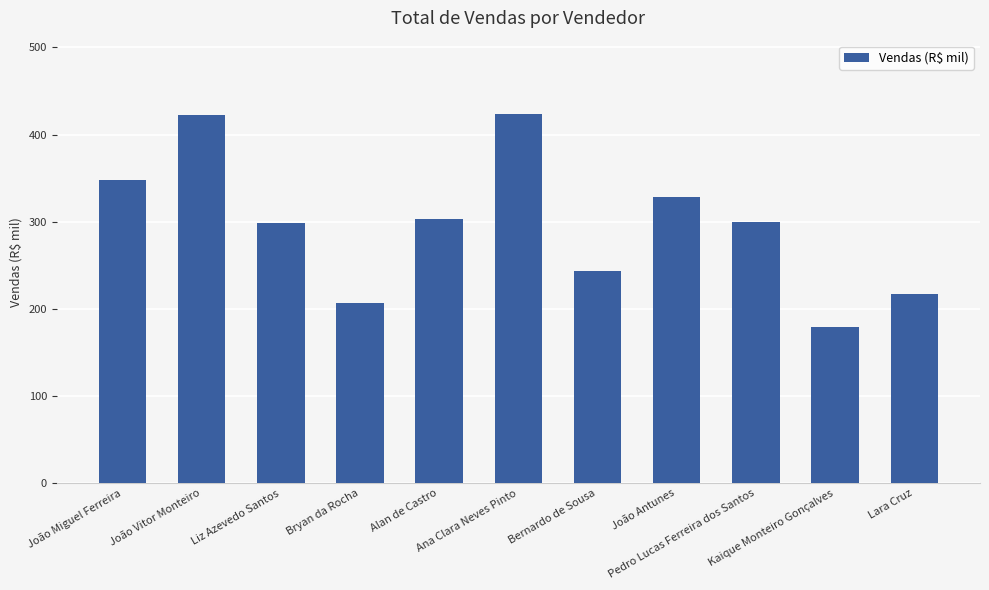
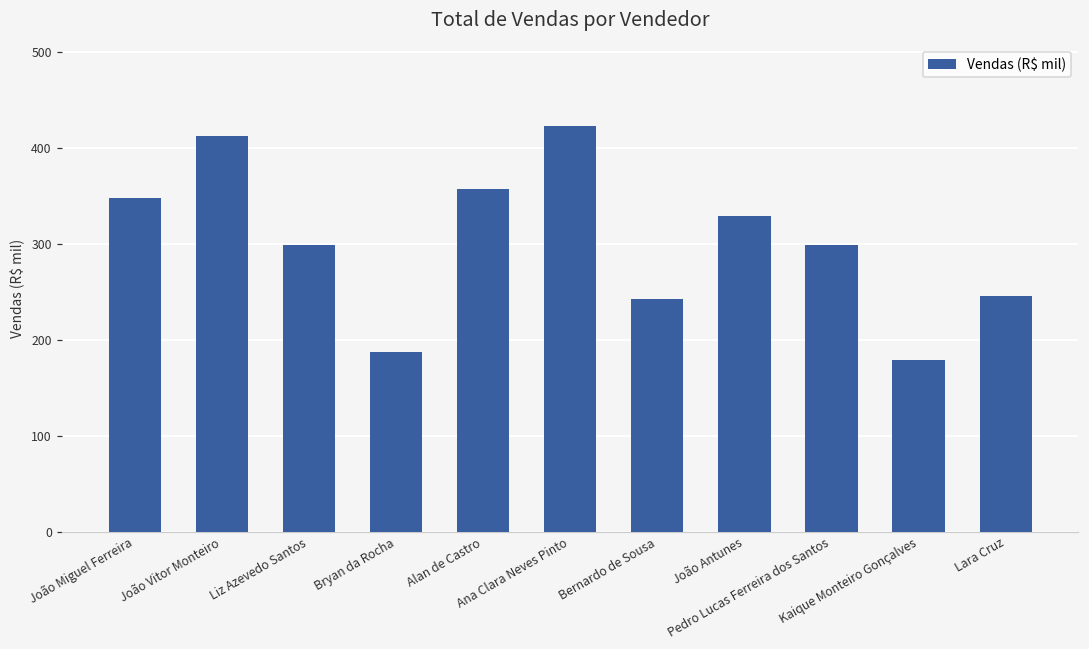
João Vitor Monteiro: 420 -> 410
Bryan da Rocha: 210 -> 190
Alan de Castro: 300 -> 360
Lara Cruz: 220 -> 250
